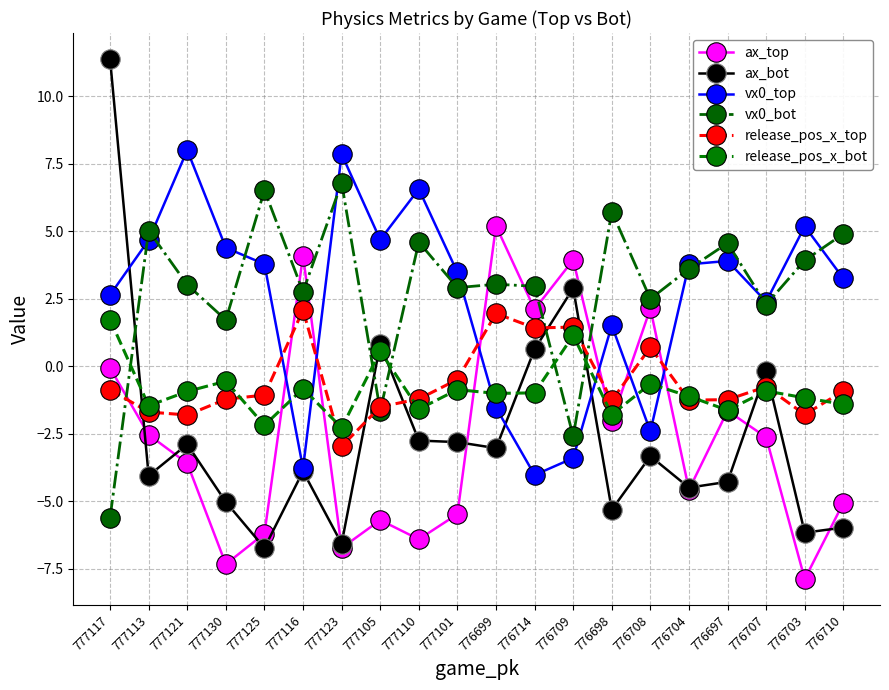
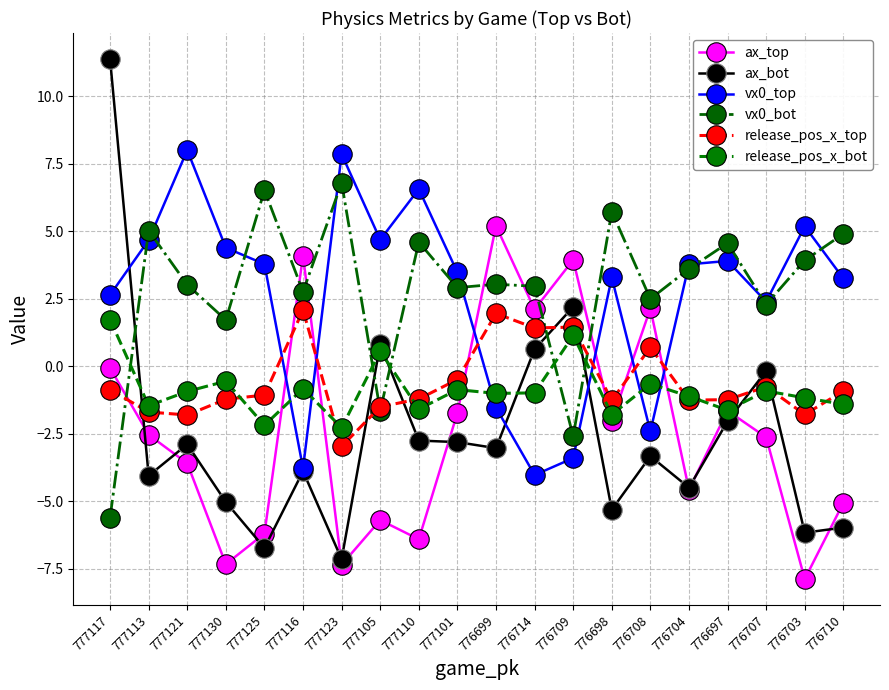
ax_top, 777123: -6.7 -> -7.4
ax_bot, 777123: -6.6 -> -7.1
ax_top, 777101: -5.5 -> -1.7
ax_bot, 776709: 2.9 -> 2.2
vx0_top, 776698: 1.5 -> 3.3
ax_bot, 776697: -4.3 -> -2.0
